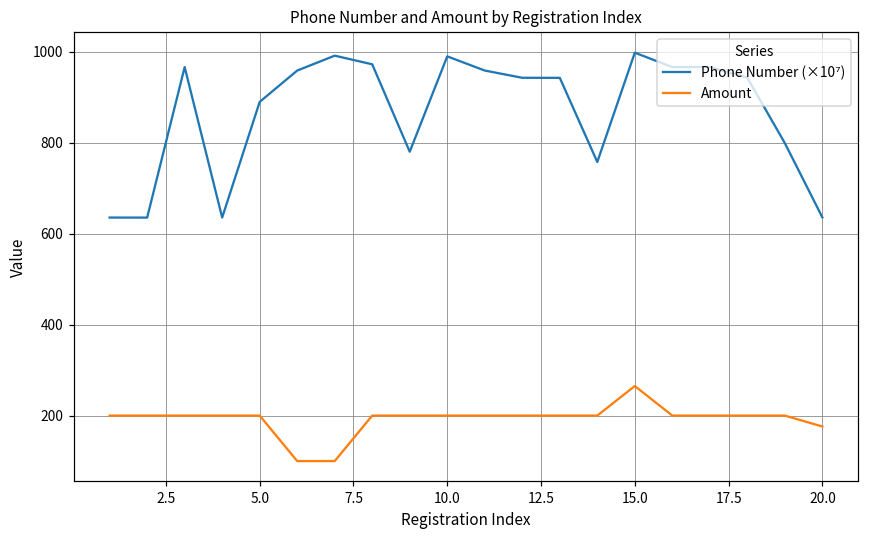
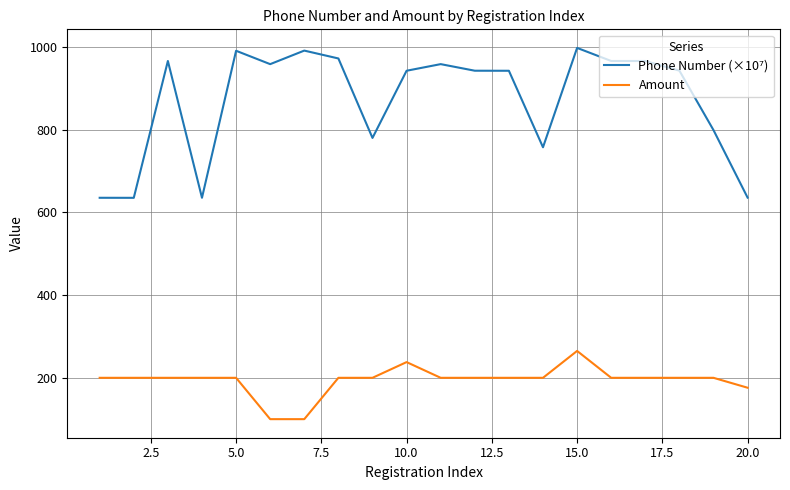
Phone Number (×10⁷), 5.0: 890 -> 990
Phone Number (×10⁷), 10.0: 990 -> 940
Amount, 10.0: 200 -> 240
